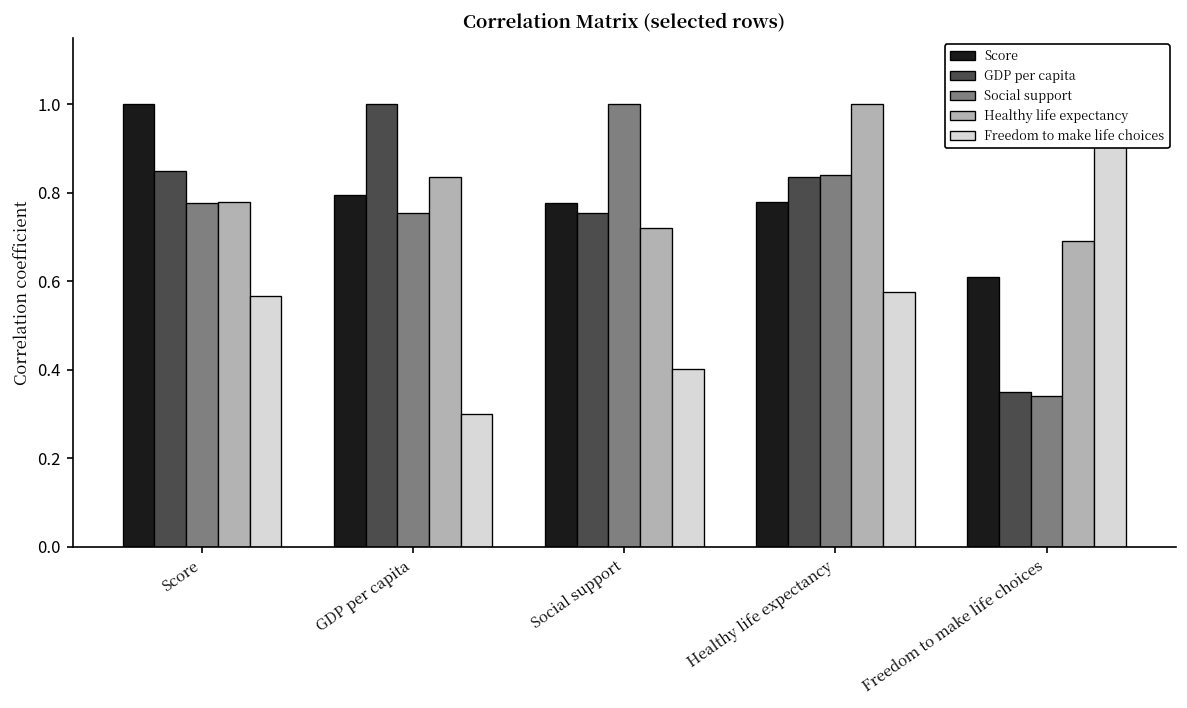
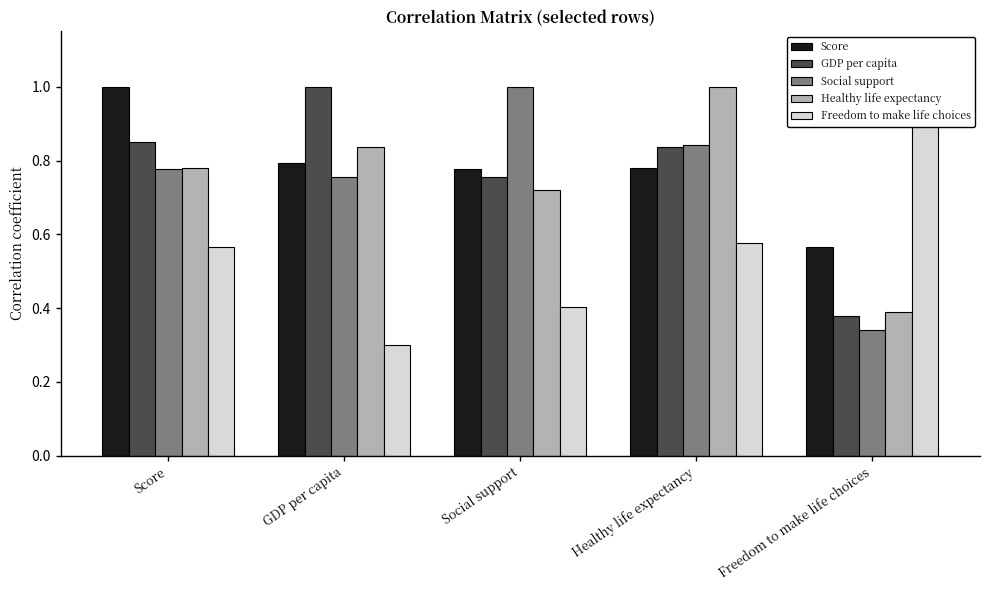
Score, Freedom to make life choices: 0.61 -> 0.57
GDP per capita, Freedom to make life choices: 0.35 -> 0.38
Healthy life expectancy, Freedom to make life choices: 0.69 -> 0.39
